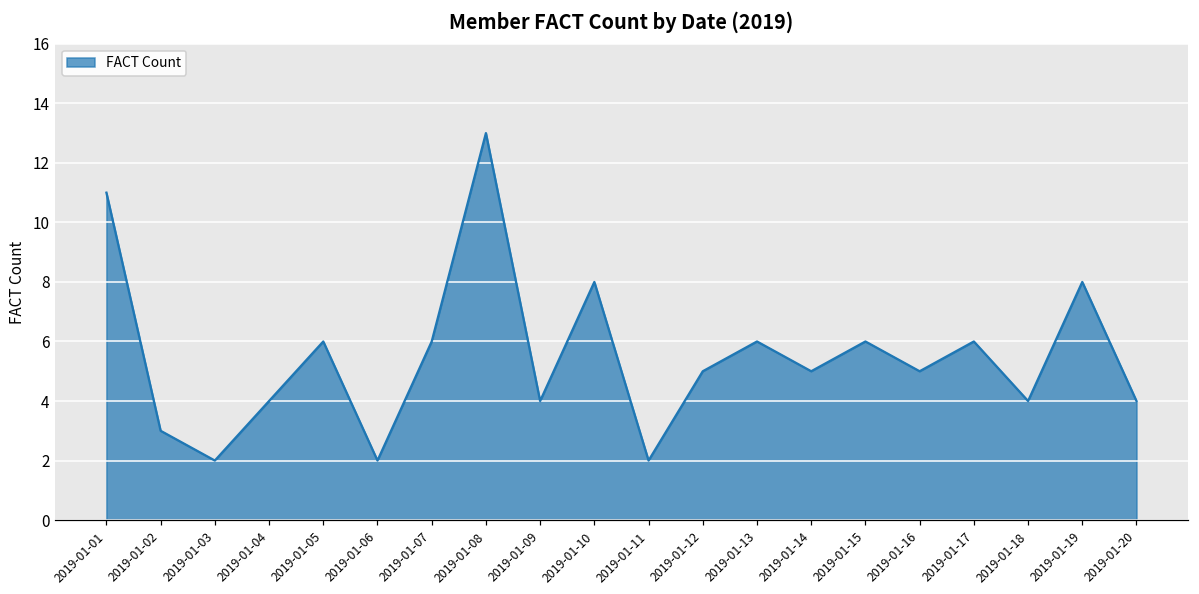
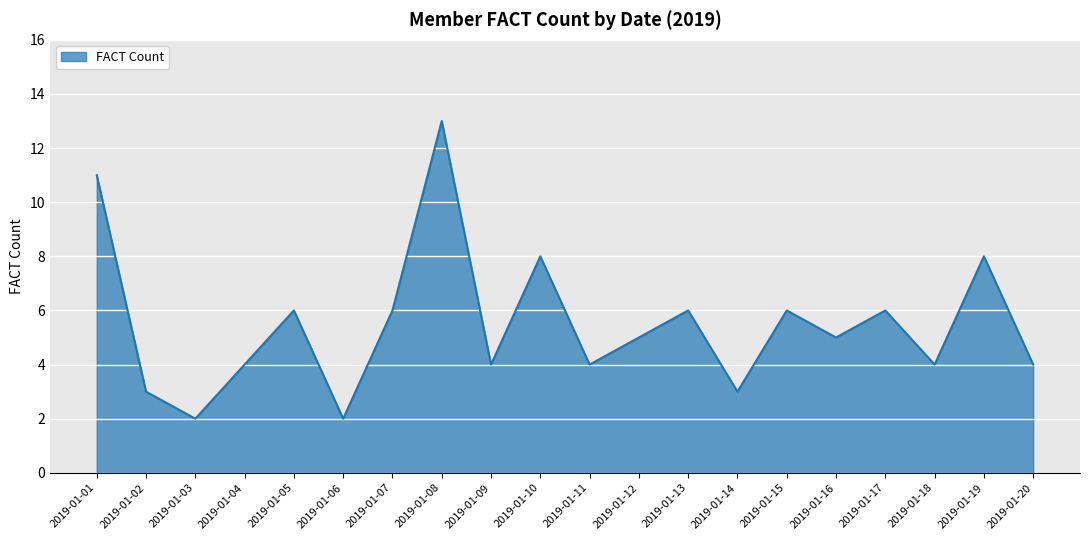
2019-01-11: 2 -> 4
2019-01-14: 5 -> 3
